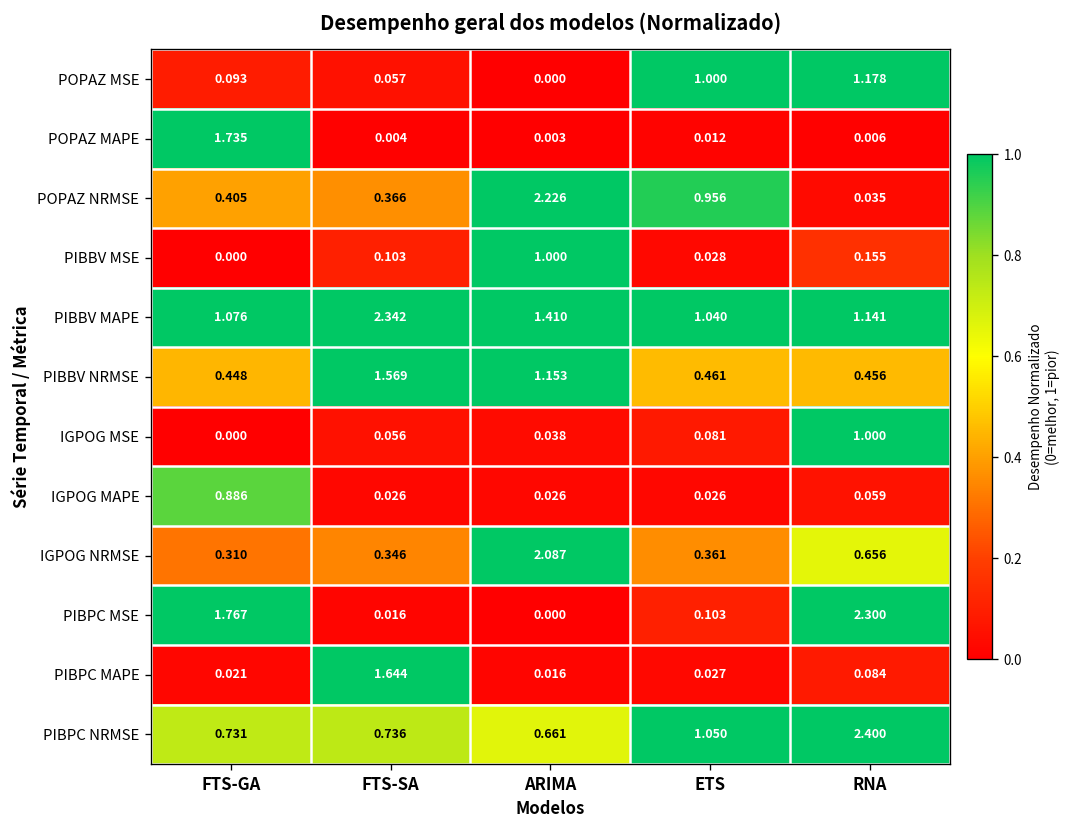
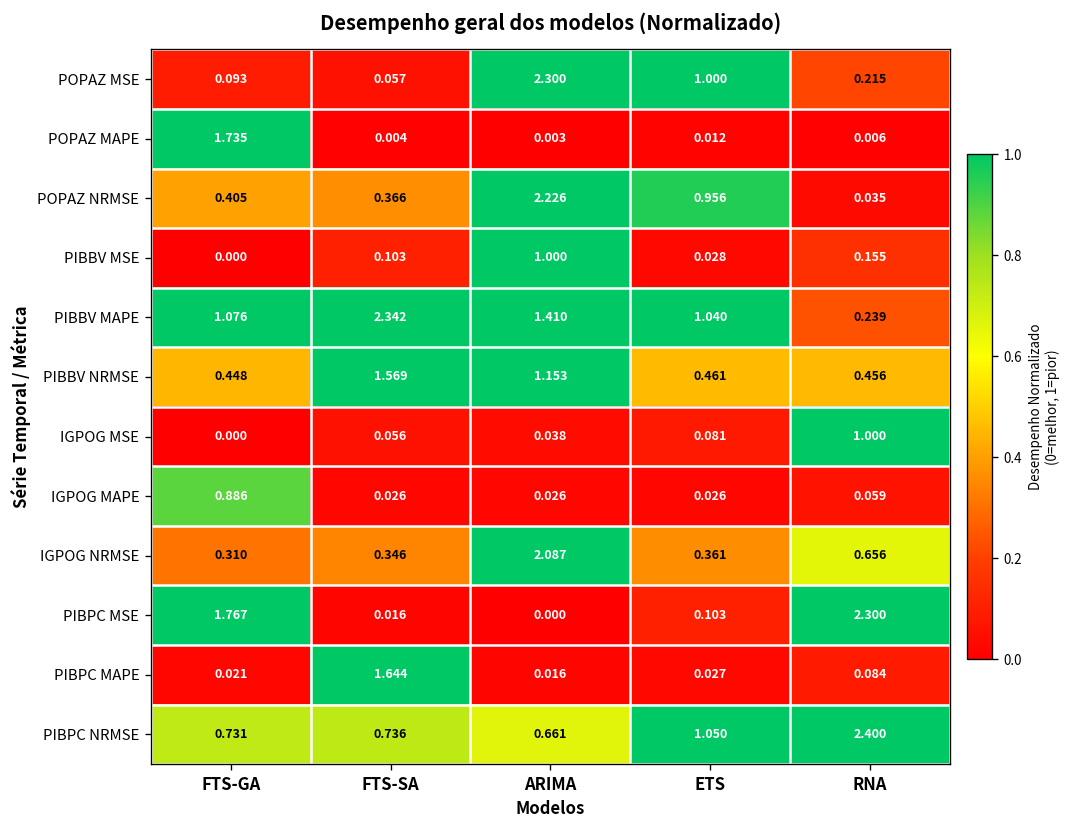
POPAZ MSE, ARIMA: 0.000 -> 2.300
POPAZ MSE, RNA: 1.178 -> 0.215
PIBBV MAPE, RNA: 1.141 -> 0.239
